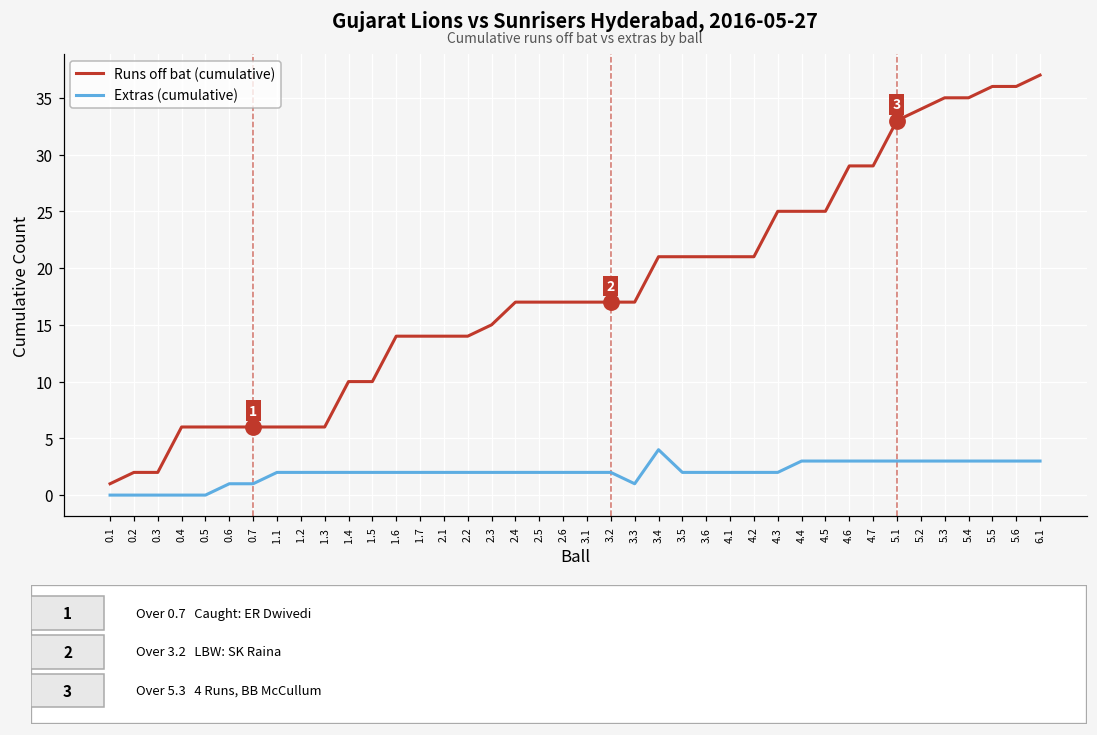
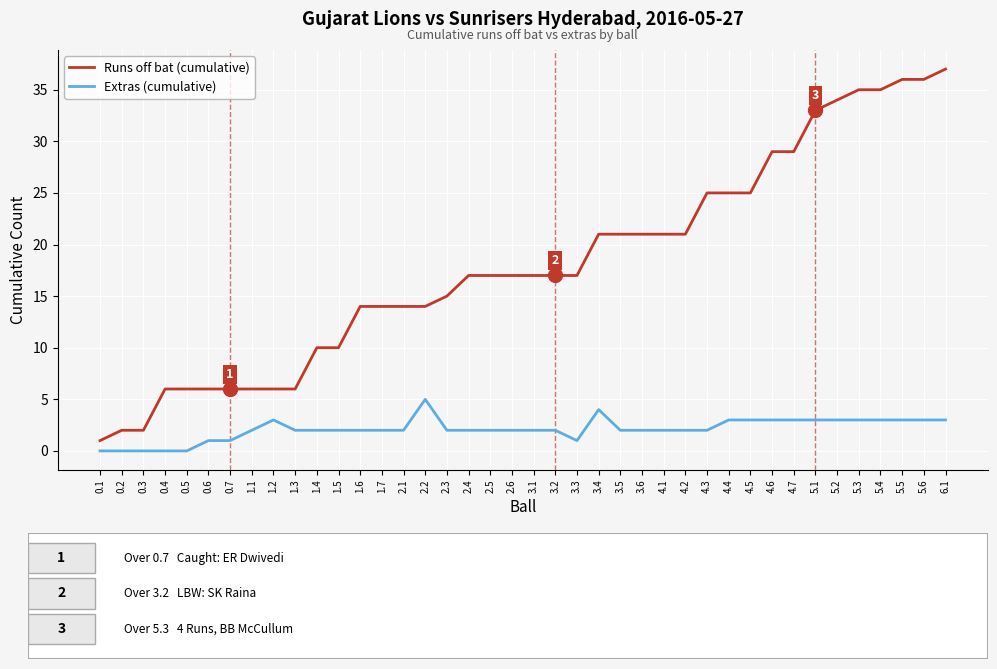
Extras (cumulative), 1.2: 2 -> 3
Extras (cumulative), 2.2: 2 -> 5
